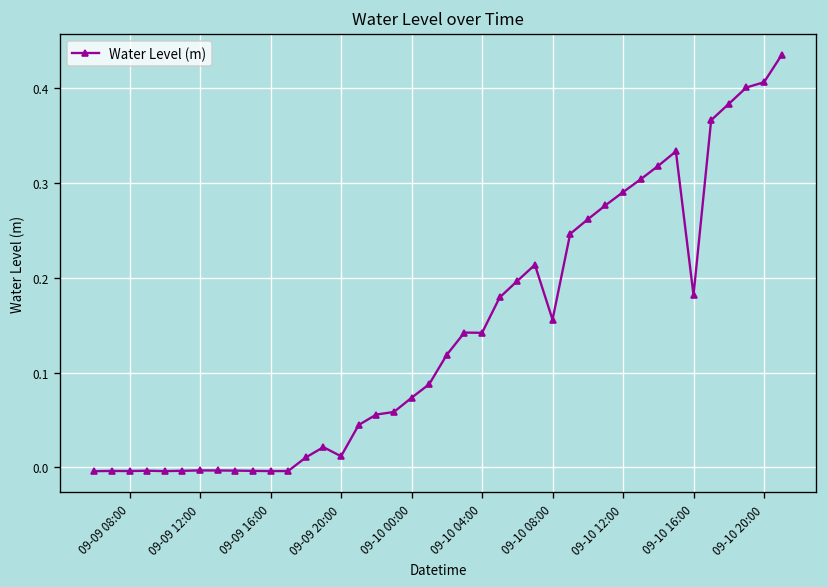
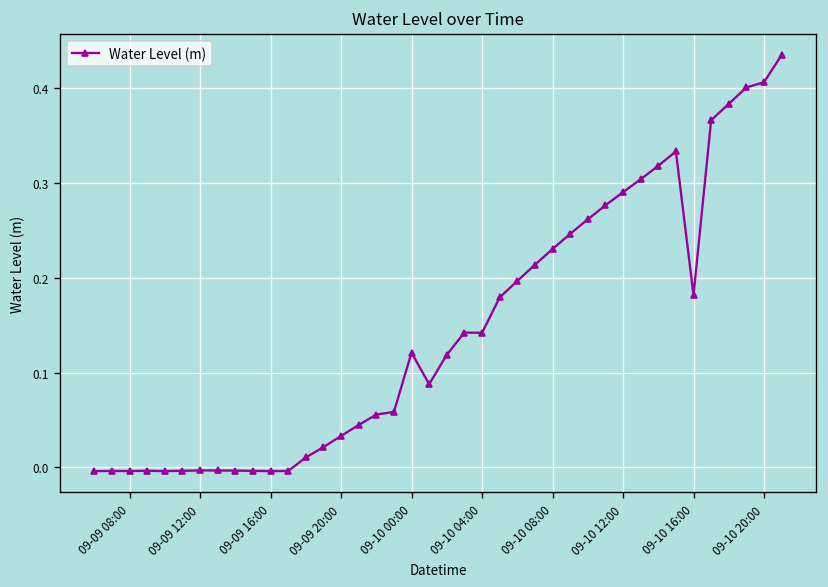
09-09 20:00: 0.01 -> 0.03
09-10 00:00: 0.07 -> 0.12
09-10 08:00: 0.16 -> 0.23
